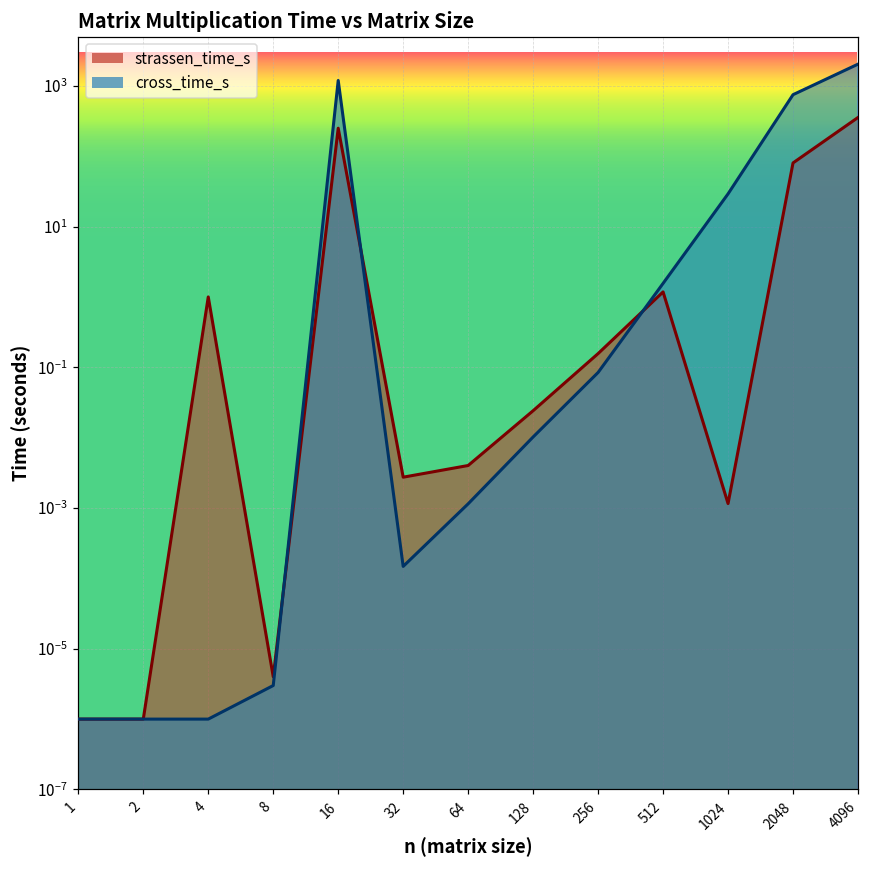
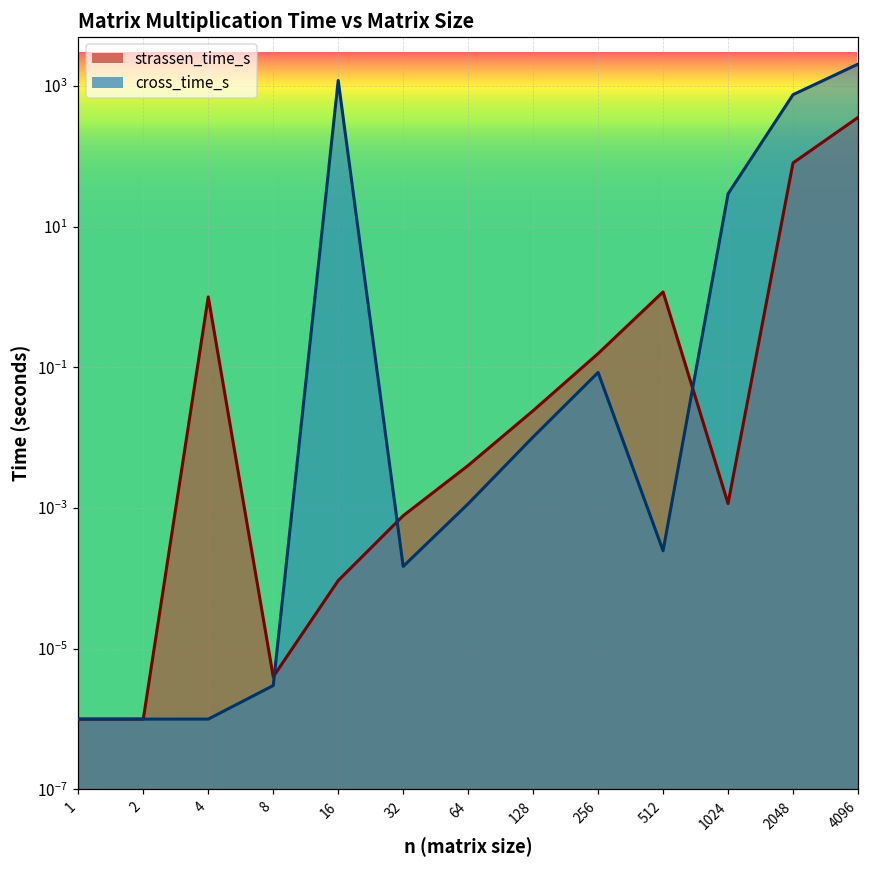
strassen_time_s, 16: 250 -> 0
strassen_time_s, 32: 0.0027 -> 0.0008
cross_time_s, 512: 1.6 -> 0.00025
